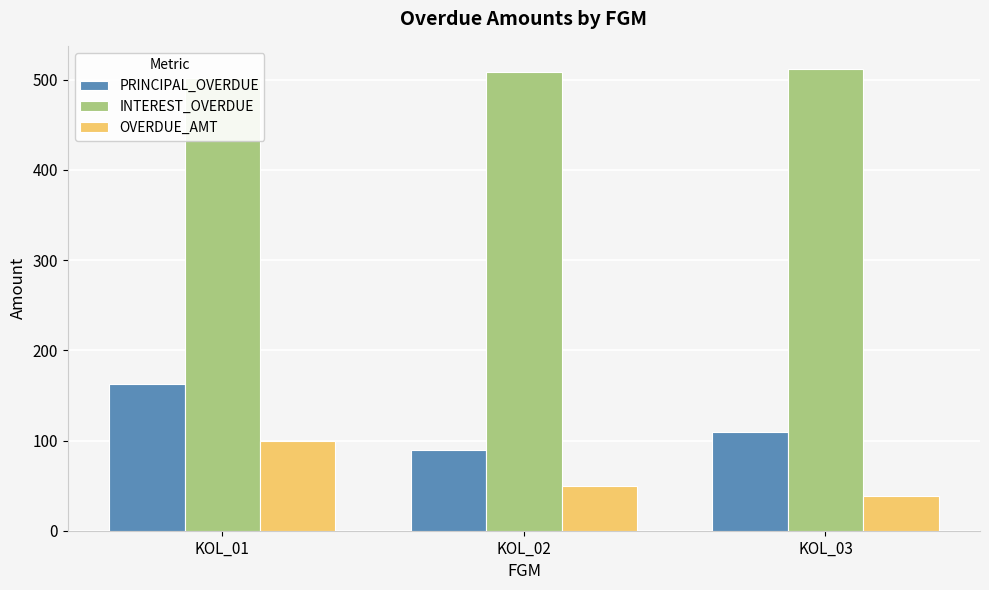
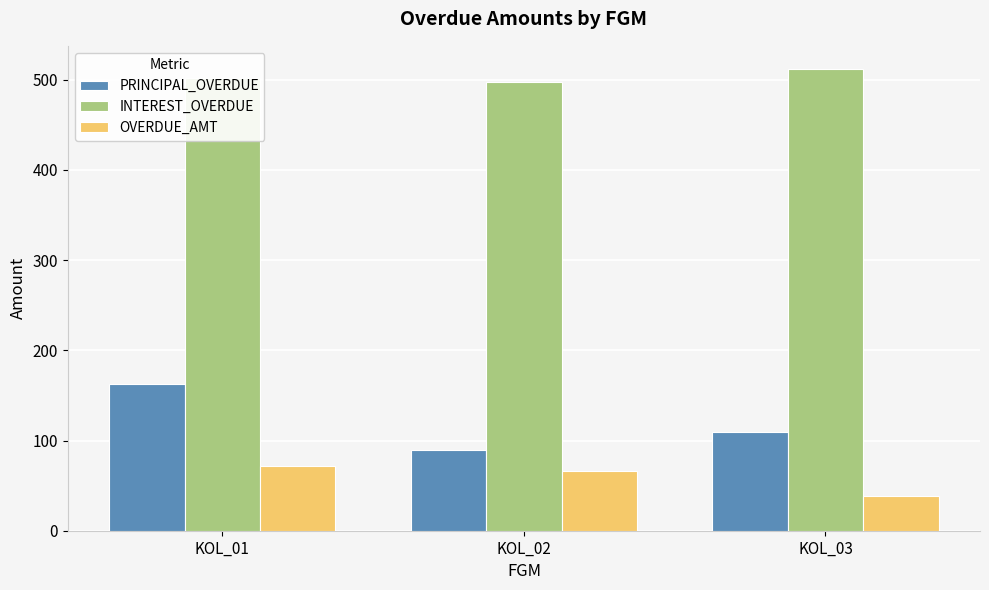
OVERDUE_AMT, KOL_01: 100 -> 70
INTEREST_OVERDUE, KOL_02: 510 -> 500
OVERDUE_AMT, KOL_02: 50 -> 70
